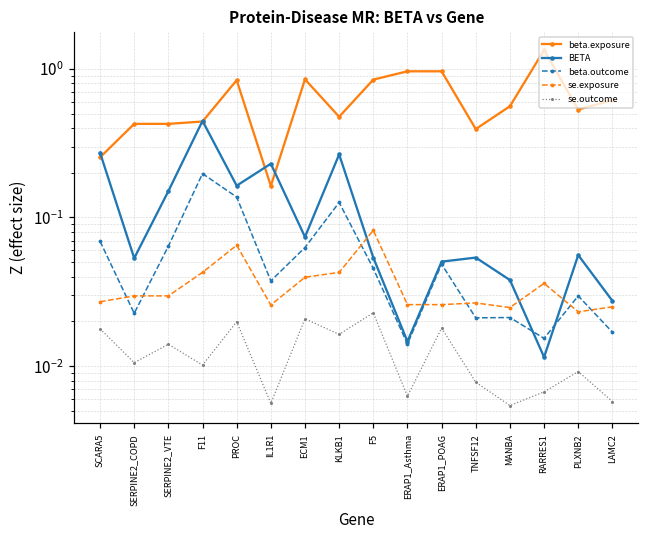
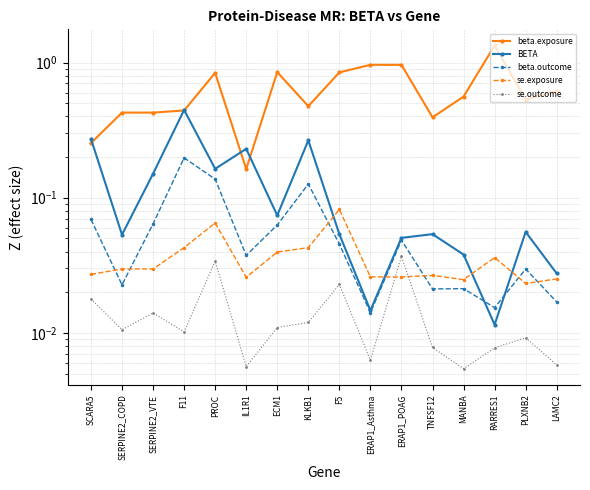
se.outcome, PROC: 0.020 -> 0.034
se.outcome, ECM1: 0.021 -> 0.011
se.outcome, KLKB1: 0.016 -> 0.012
se.outcome, ERAP1_POAG: 0.018 -> 0.037
se.outcome, RARRES1: 0.007 -> 0.008
